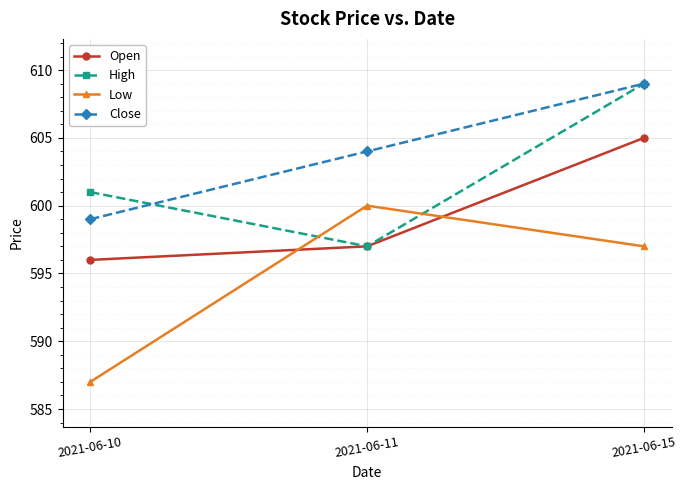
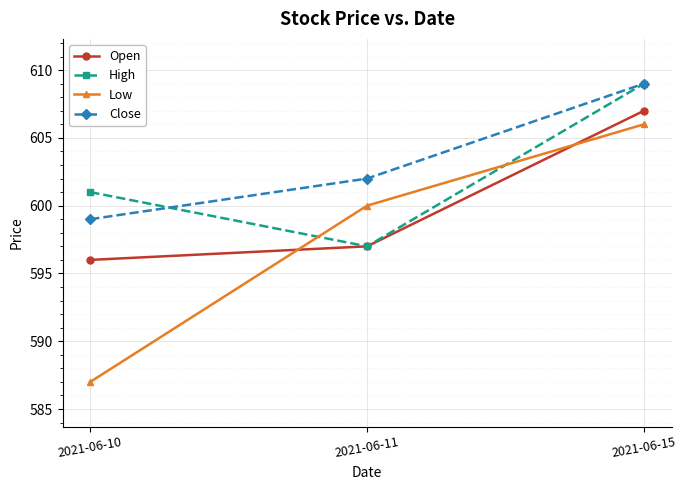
Close, 2021-06-11: 604 -> 602
Open, 2021-06-15: 605 -> 607
Low, 2021-06-15: 597 -> 606
